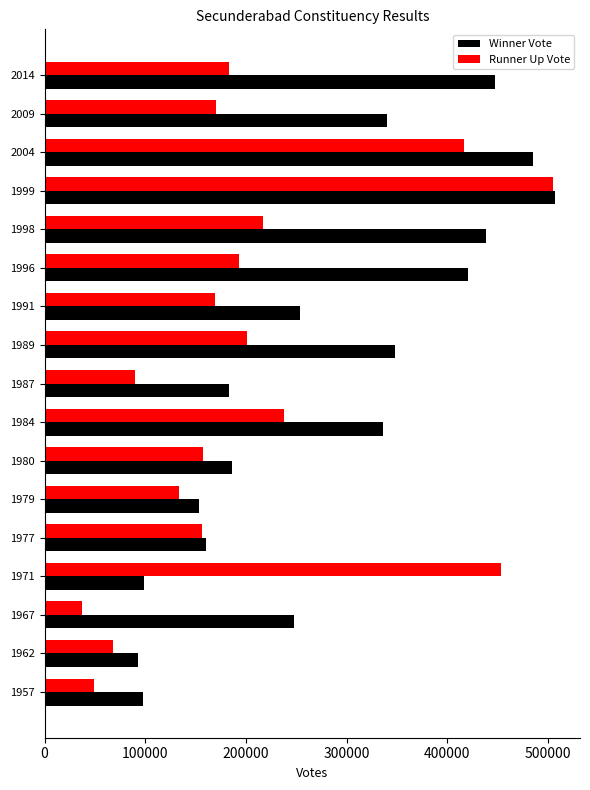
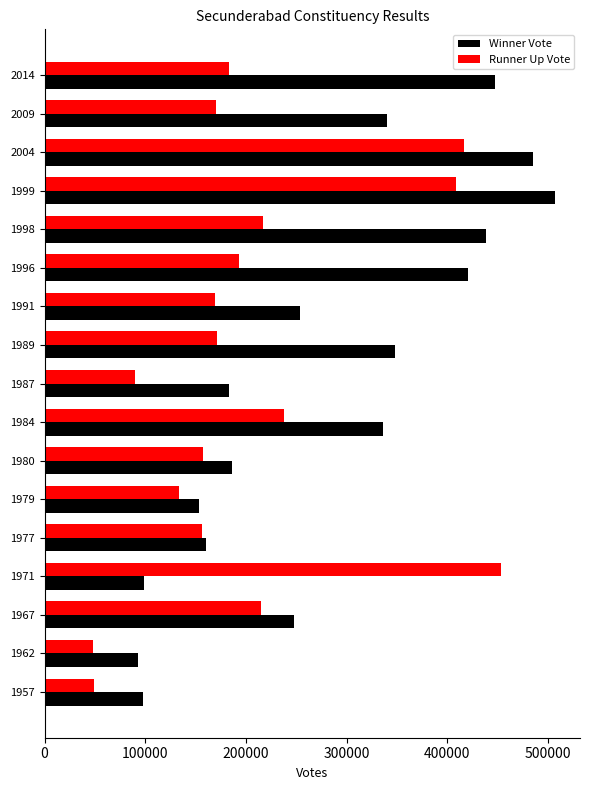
Runner Up Vote, 1999: 505000 -> 409000
Runner Up Vote, 1989: 201000 -> 172000
Runner Up Vote, 1967: 37000 -> 215000
Runner Up Vote, 1962: 68000 -> 48000
